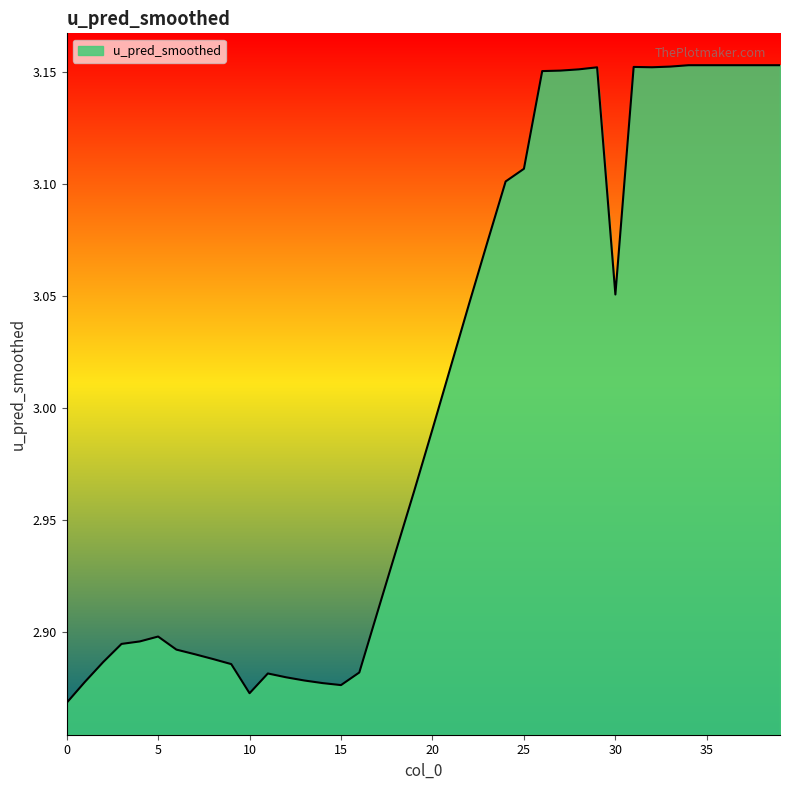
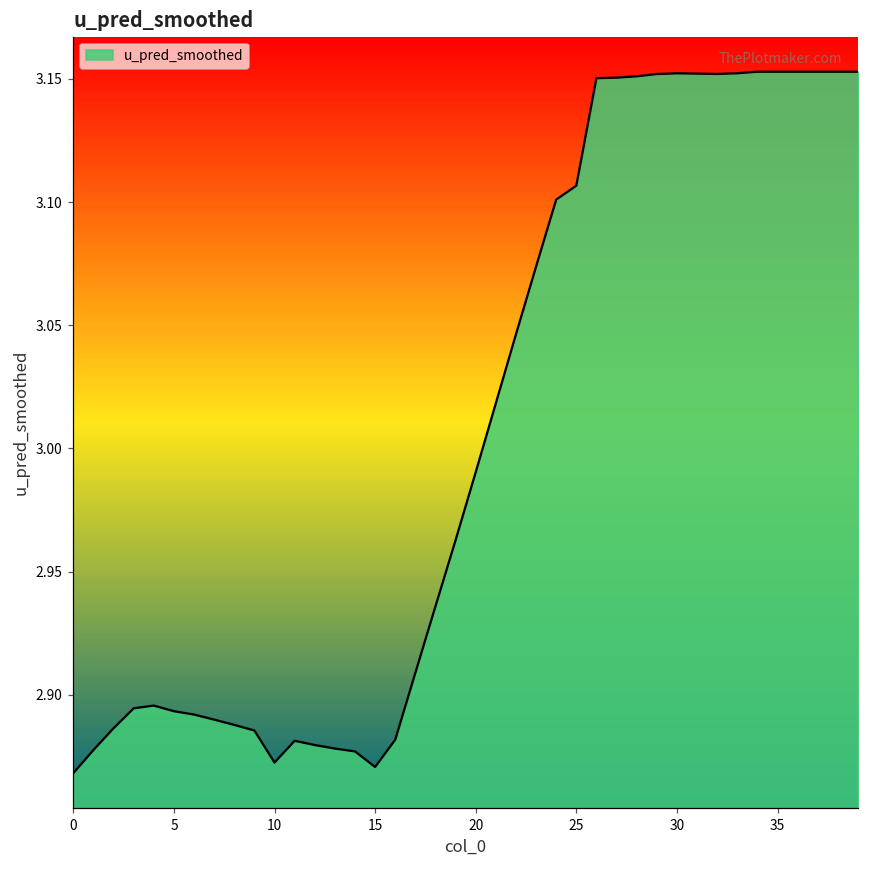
5: 2.898 -> 2.893
15: 2.876 -> 2.871
30: 3.051 -> 3.152
